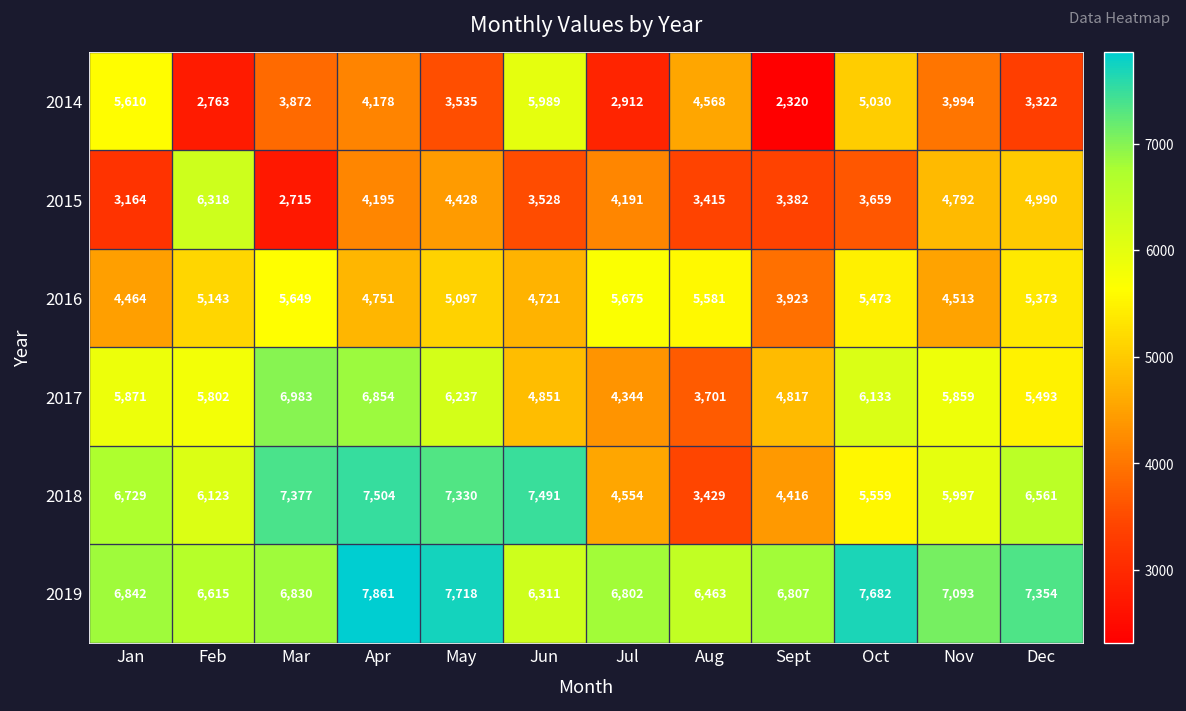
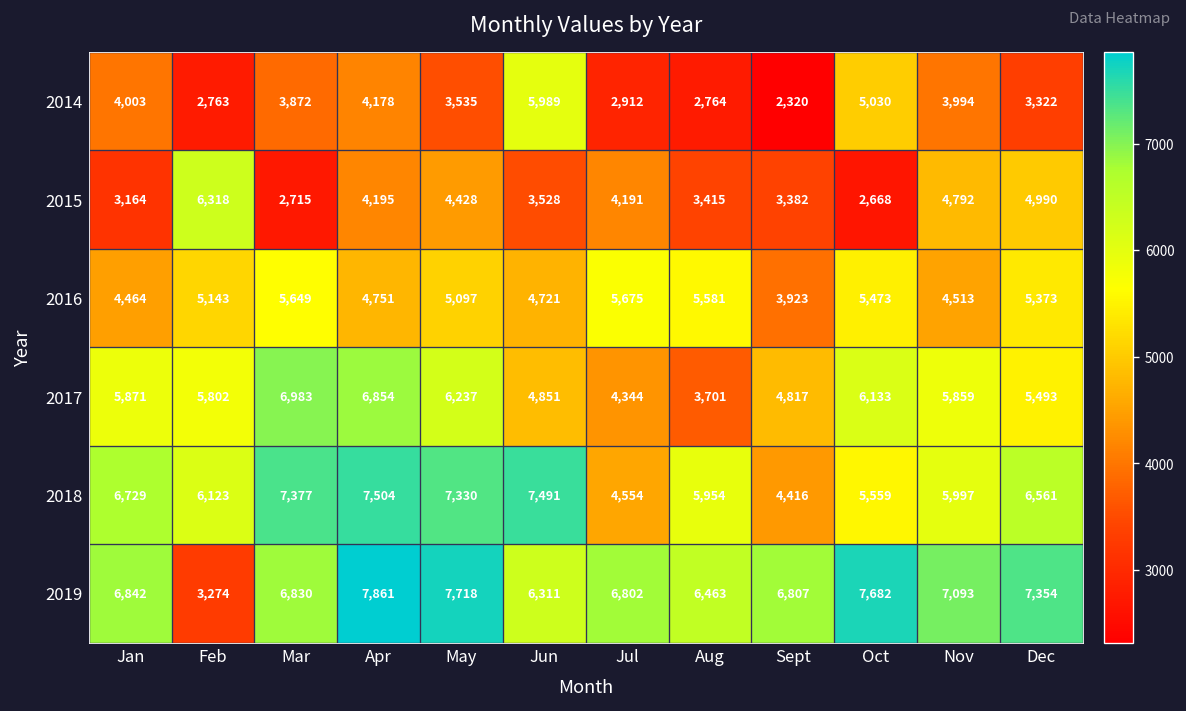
2014, Jan: 5,610 -> 4,003
2014, Aug: 4,568 -> 2,764
2015, Oct: 3,659 -> 2,668
2018, Aug: 3,429 -> 5,954
2019, Feb: 6,615 -> 3,274
